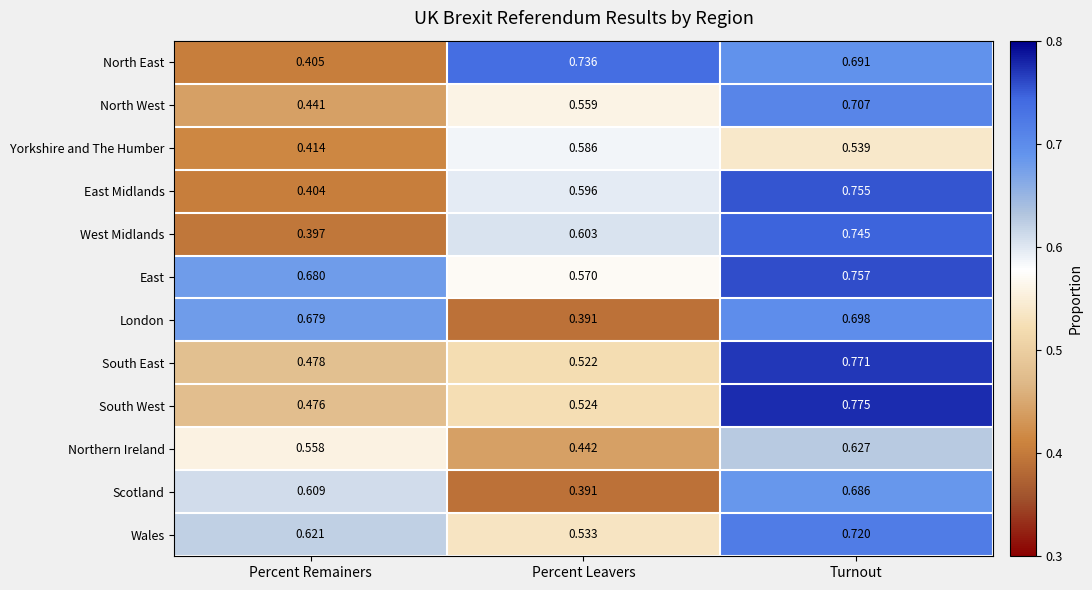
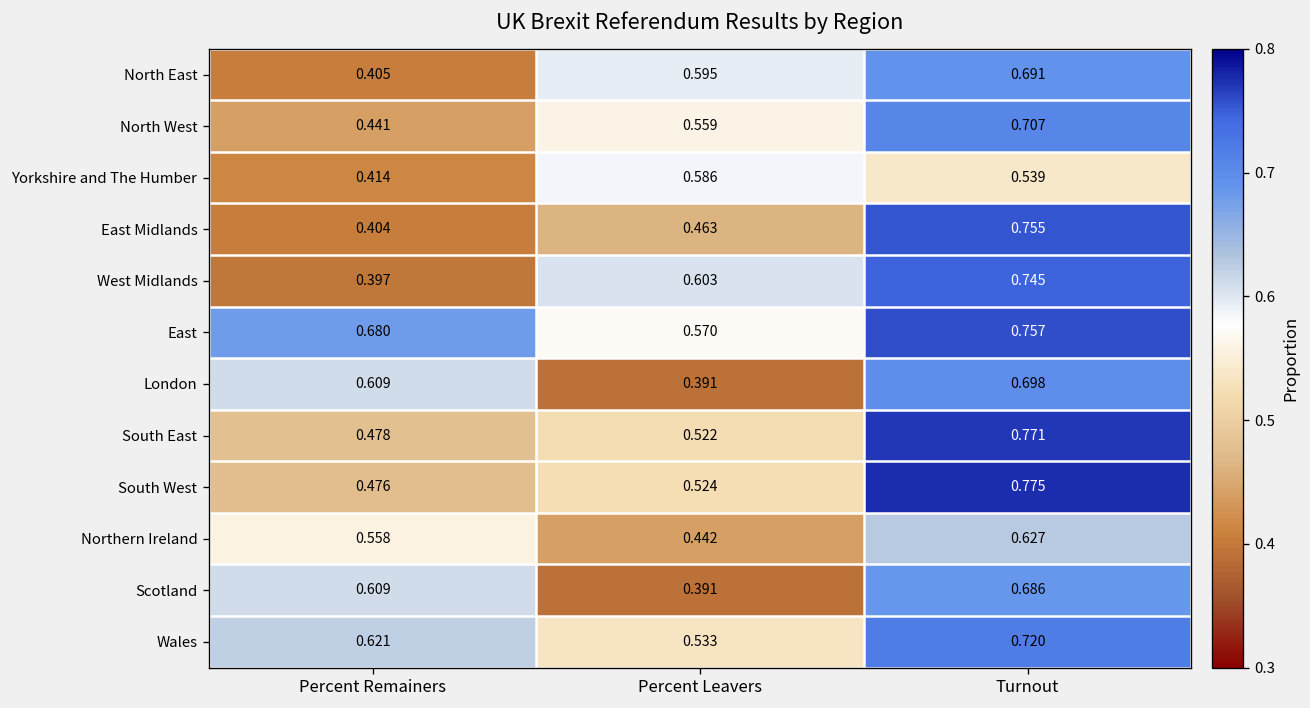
North East, Percent Leavers: 0.736 -> 0.595
East Midlands, Percent Leavers: 0.596 -> 0.463
London, Percent Remainers: 0.679 -> 0.609
